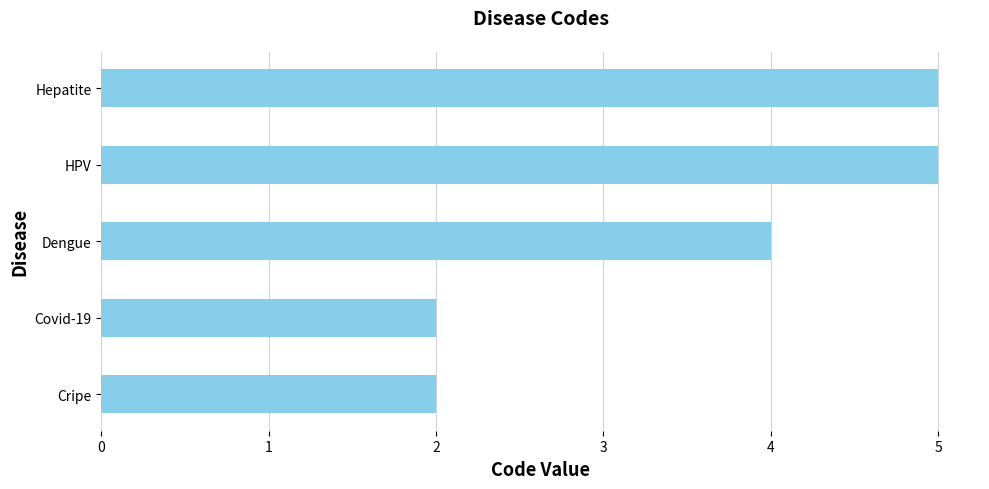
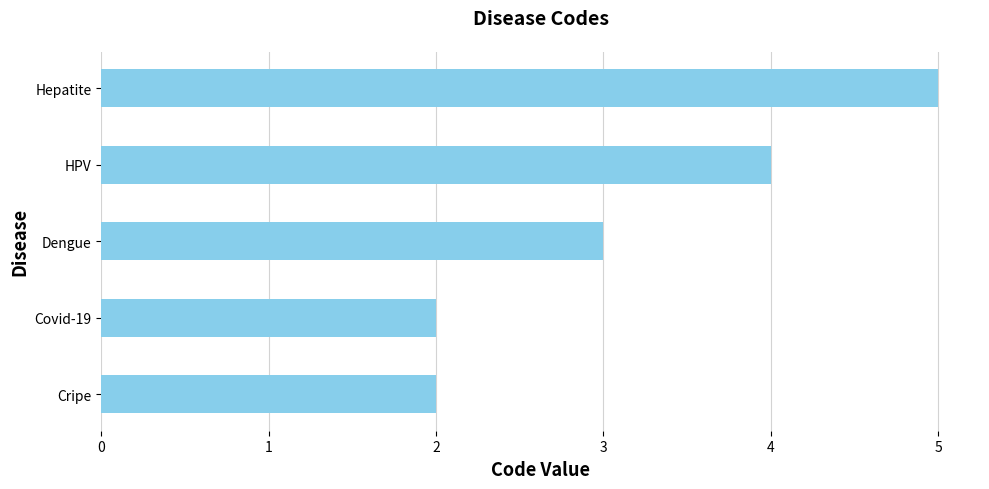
HPV: 5 -> 4
Dengue: 4 -> 3
